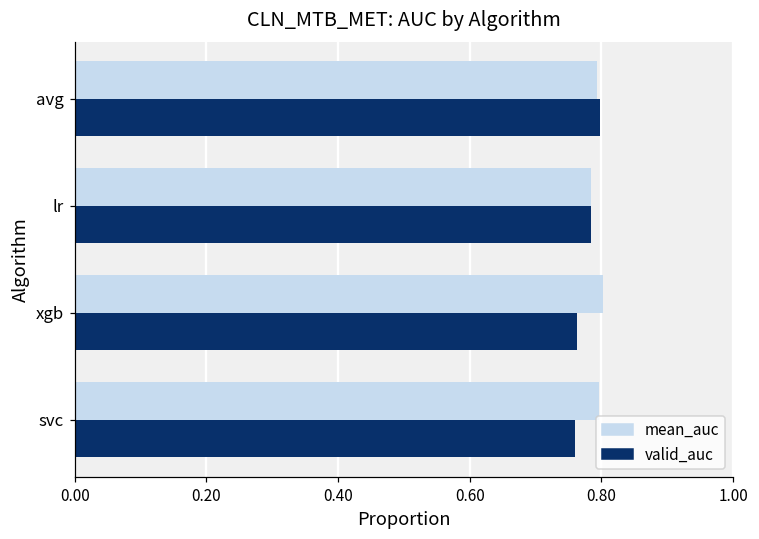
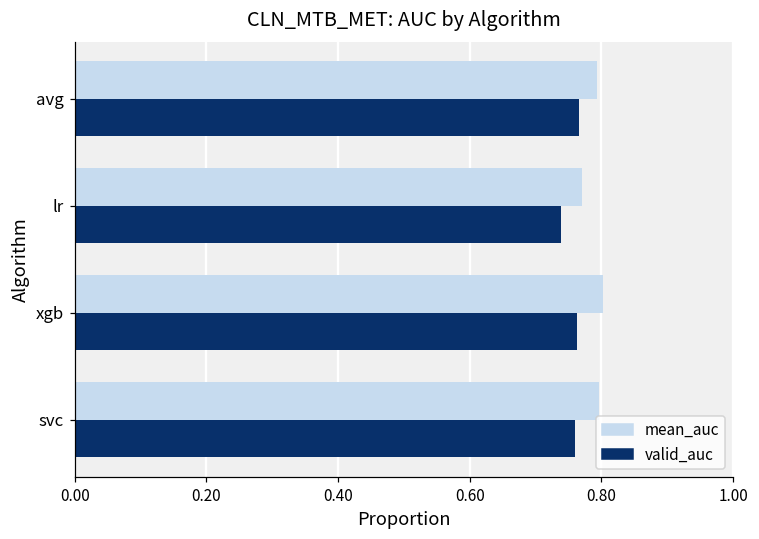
valid_auc, avg: 0.80 -> 0.77
mean_auc, lr: 0.78 -> 0.77
valid_auc, lr: 0.78 -> 0.74
